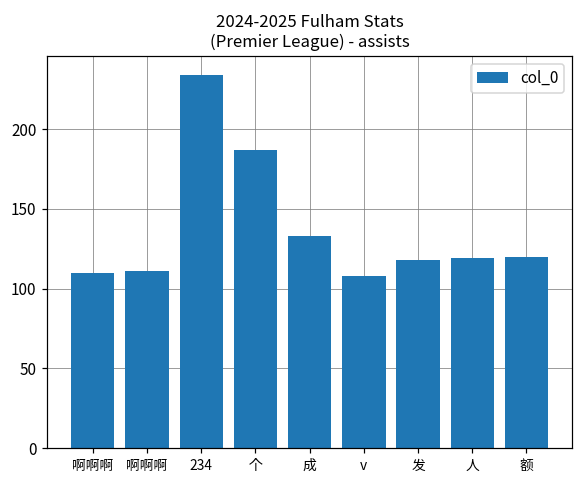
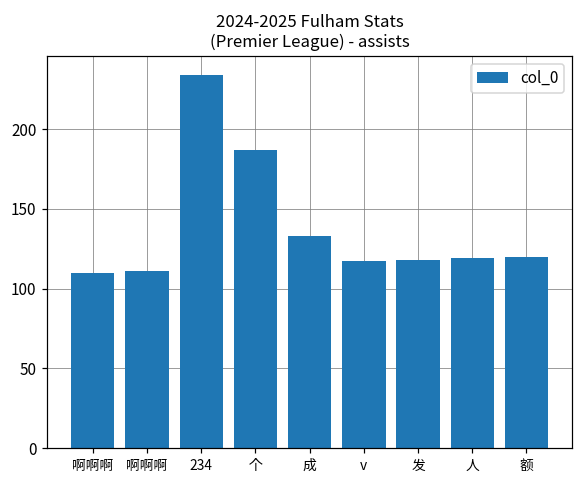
v: 108 -> 117
